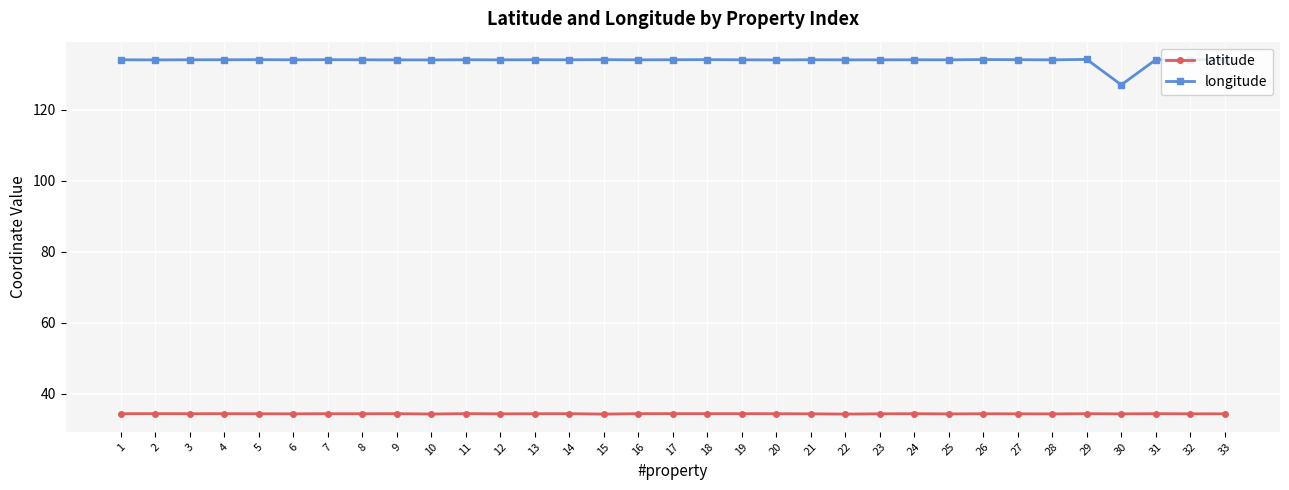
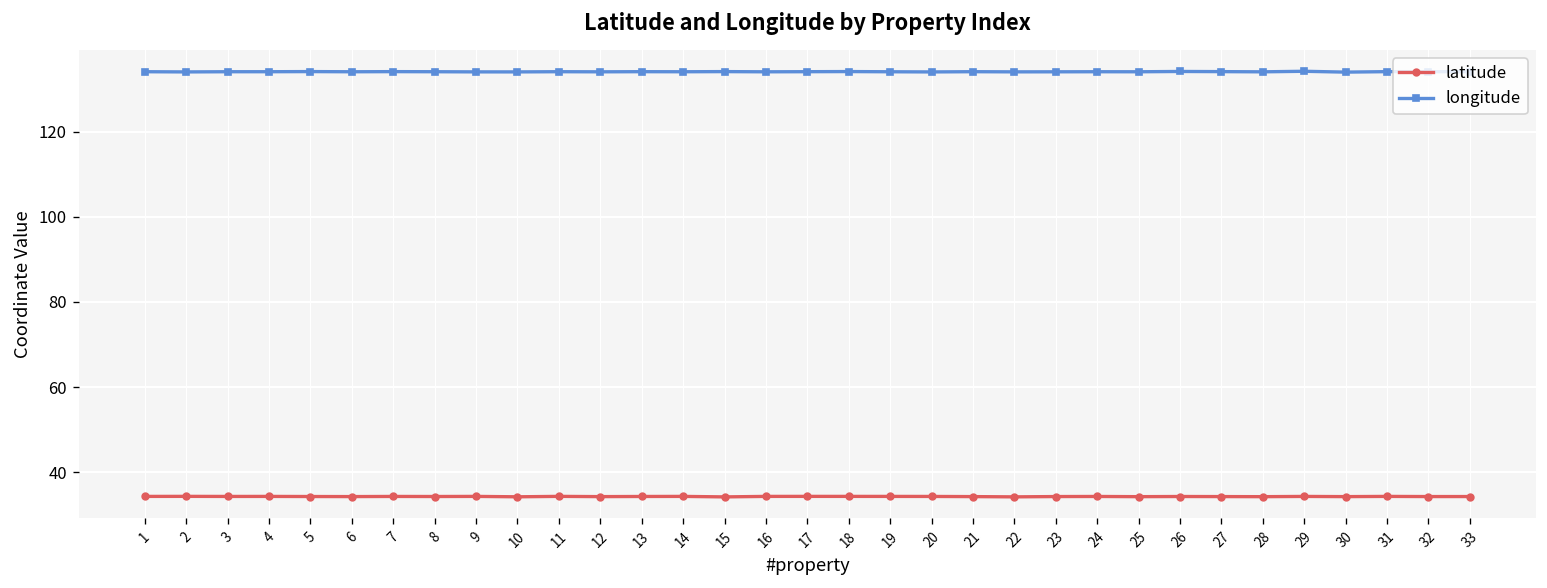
longitude, 30: 127 -> 134
